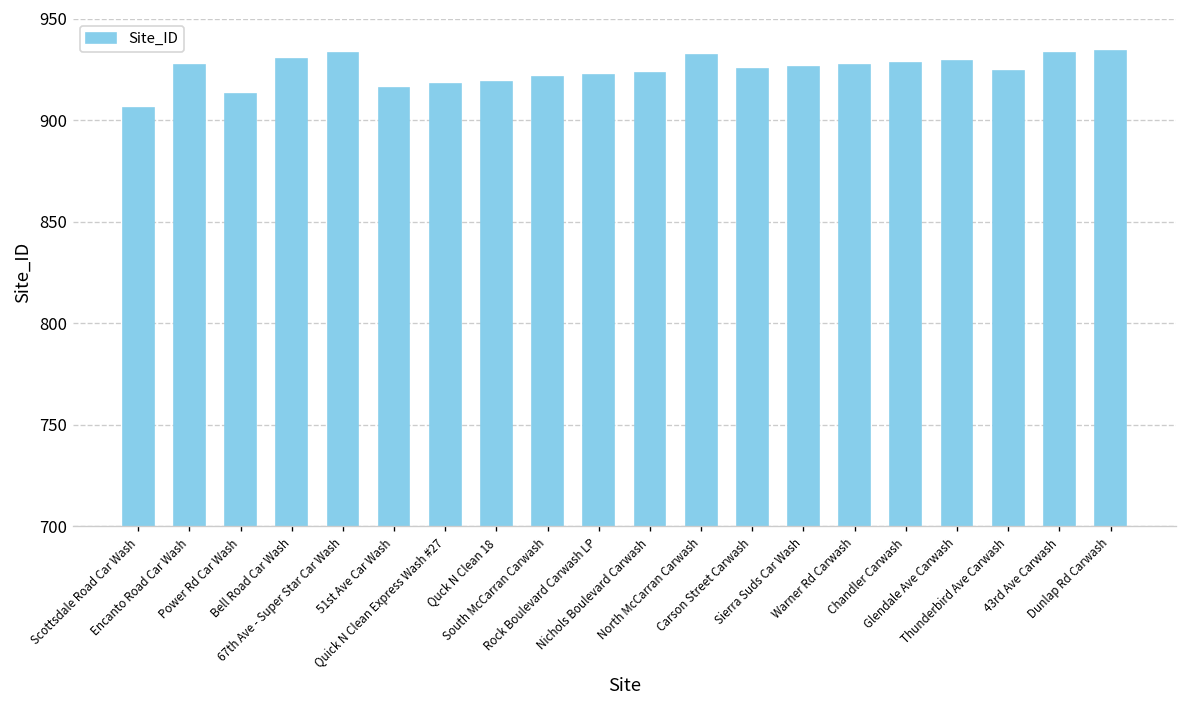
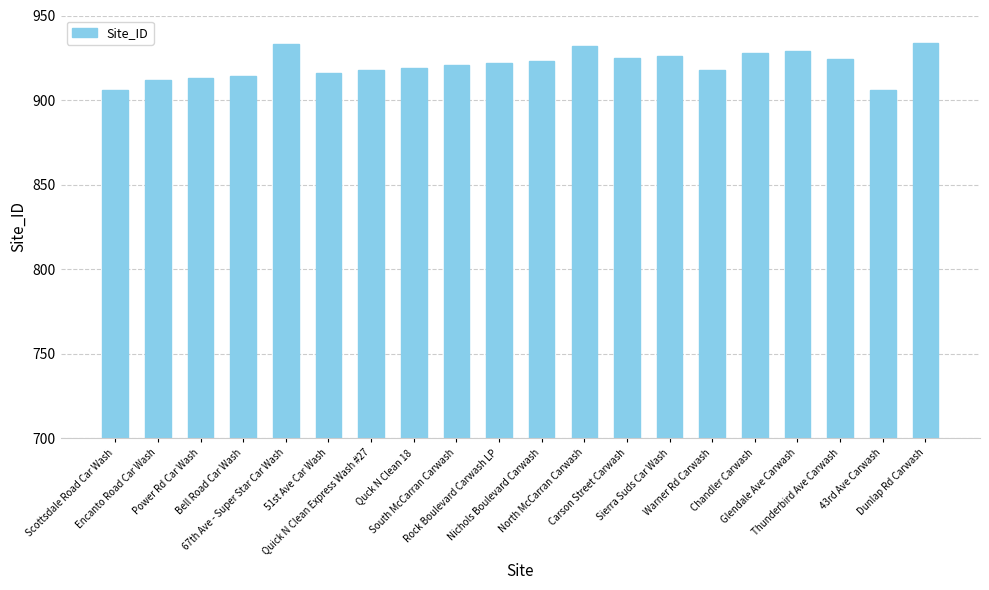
Encanto Road Car Wash: 927 -> 912
Bell Road Car Wash: 930 -> 914
Warner Rd Carwash: 927 -> 918
43rd Ave Carwash: 933 -> 906
